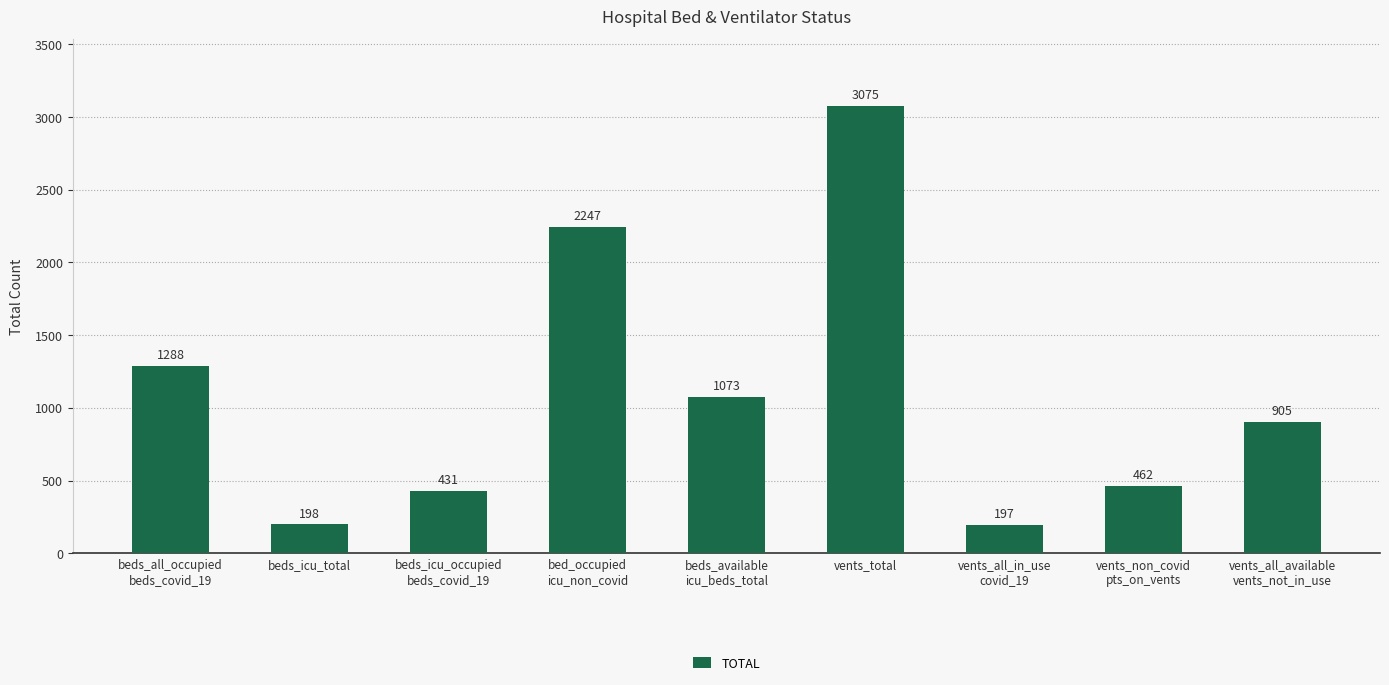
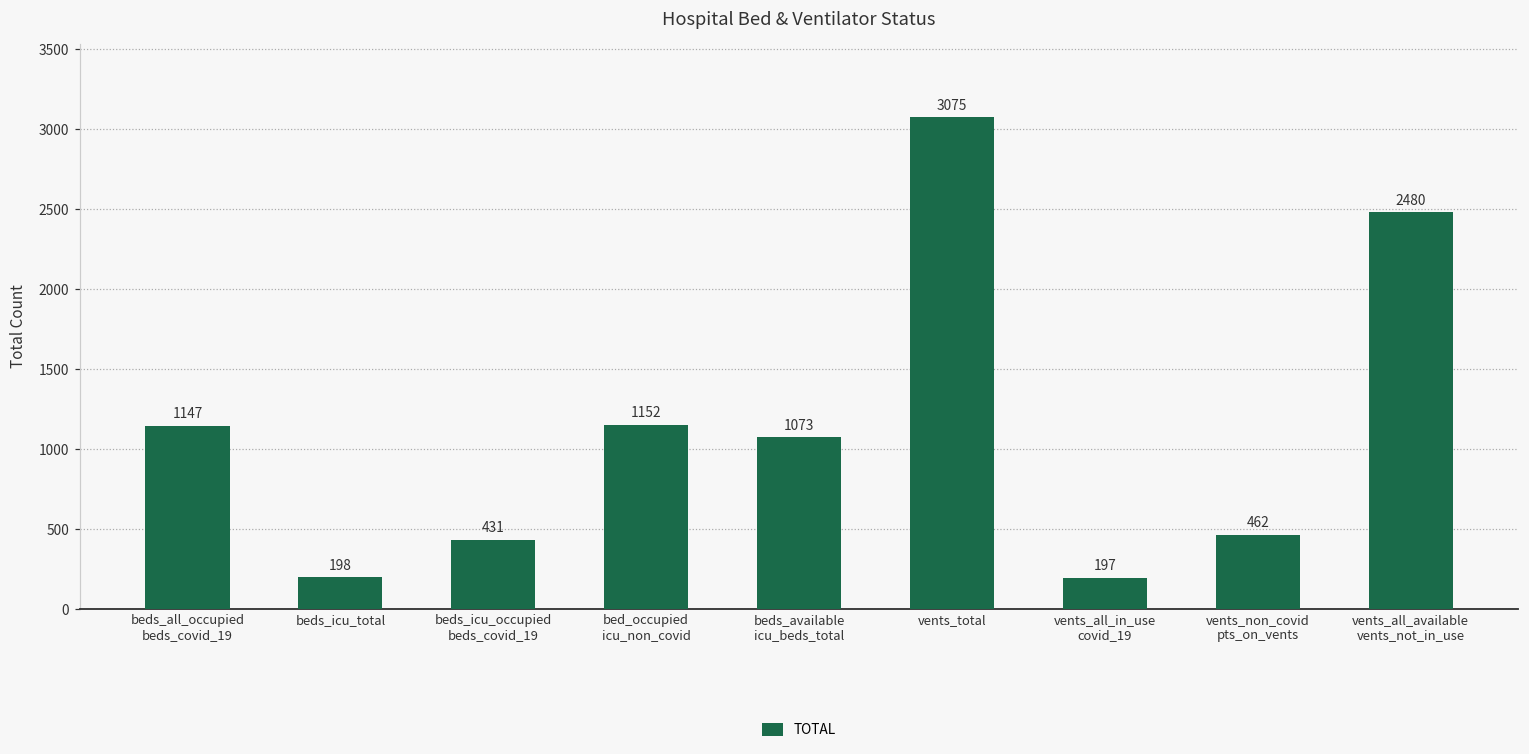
beds_all_occupied beds_covid_19: 1288 -> 1147
bed_occupied icu_non_covid: 2247 -> 1152
vents_all_available vents_not_in_use: 905 -> 2480
